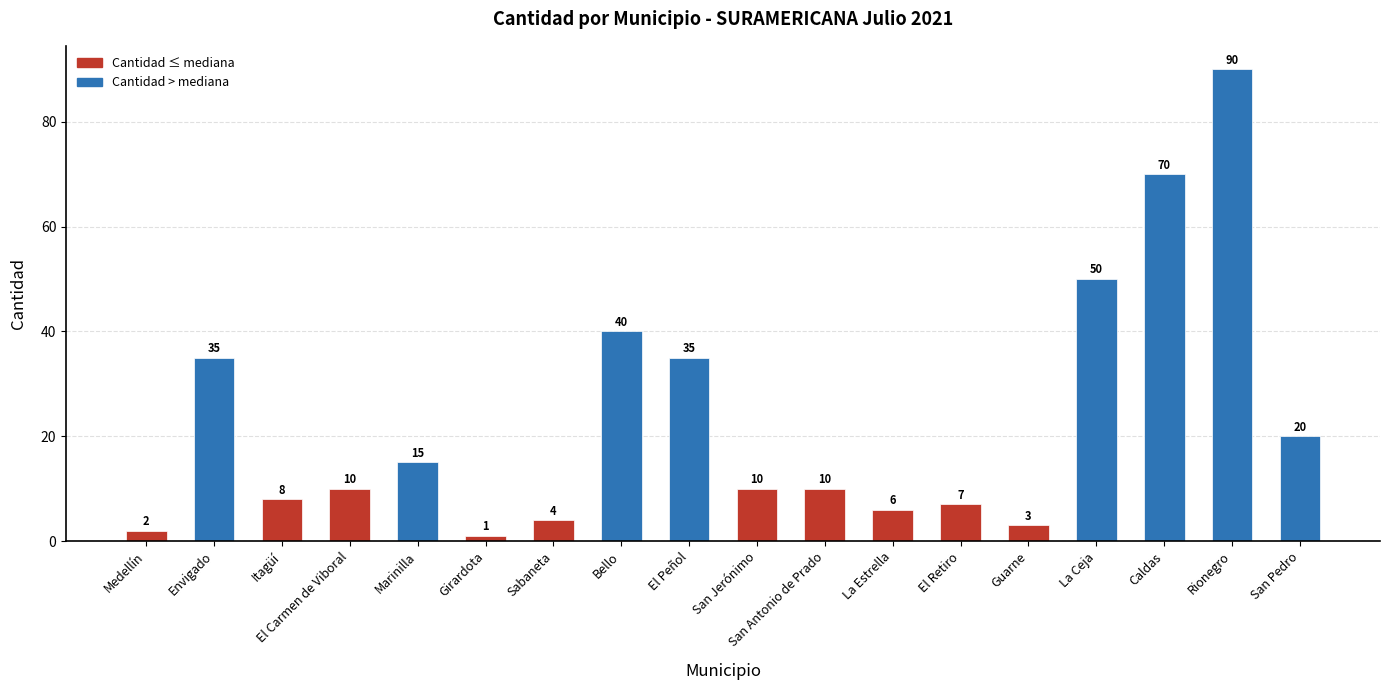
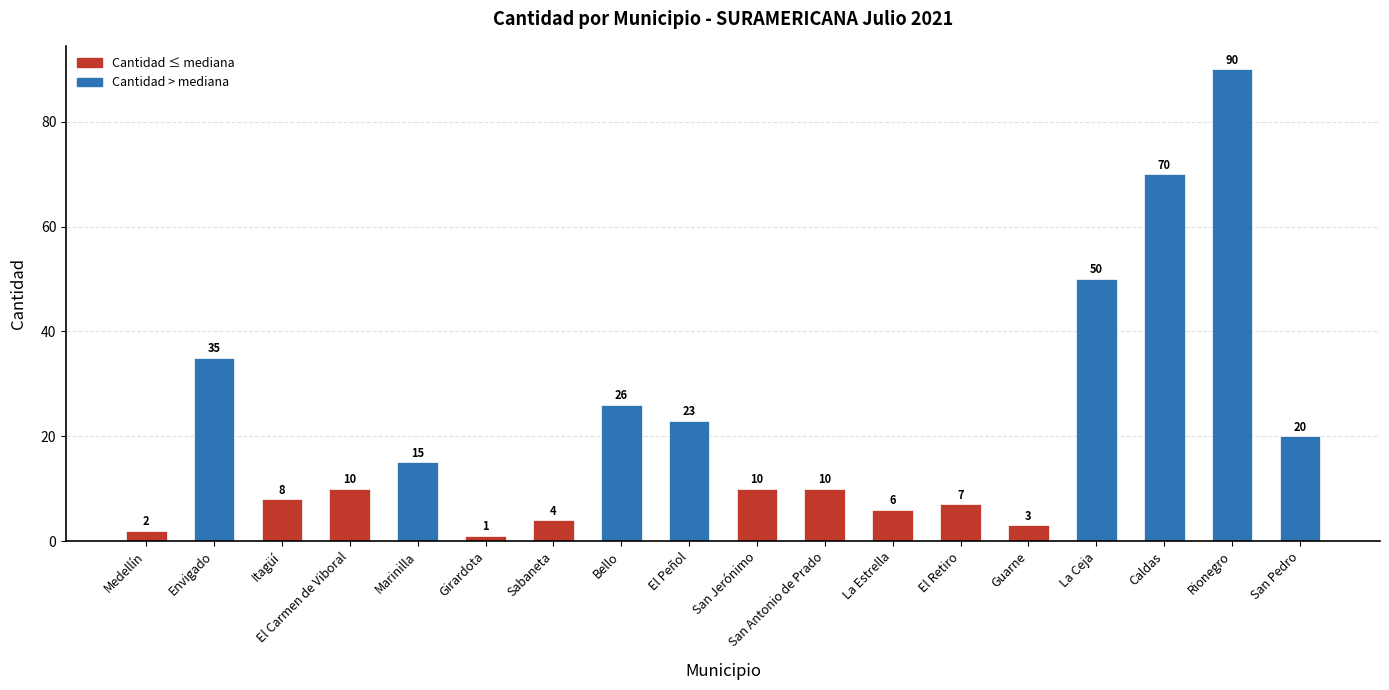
Bello: 40 -> 26
El Peñol: 35 -> 23
